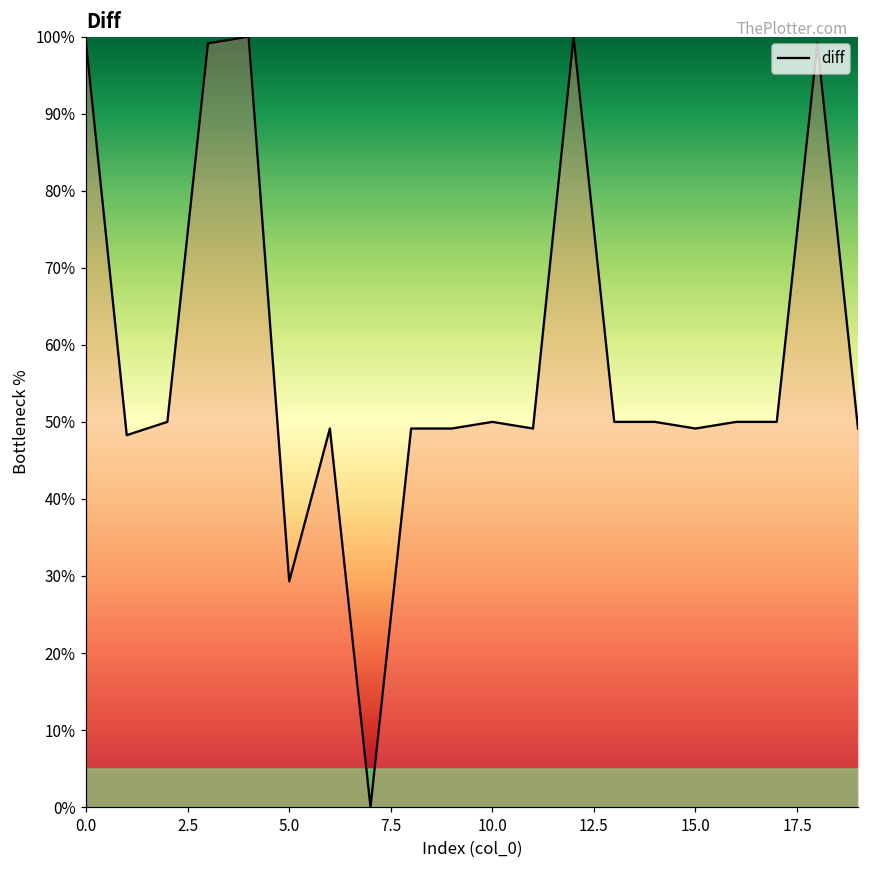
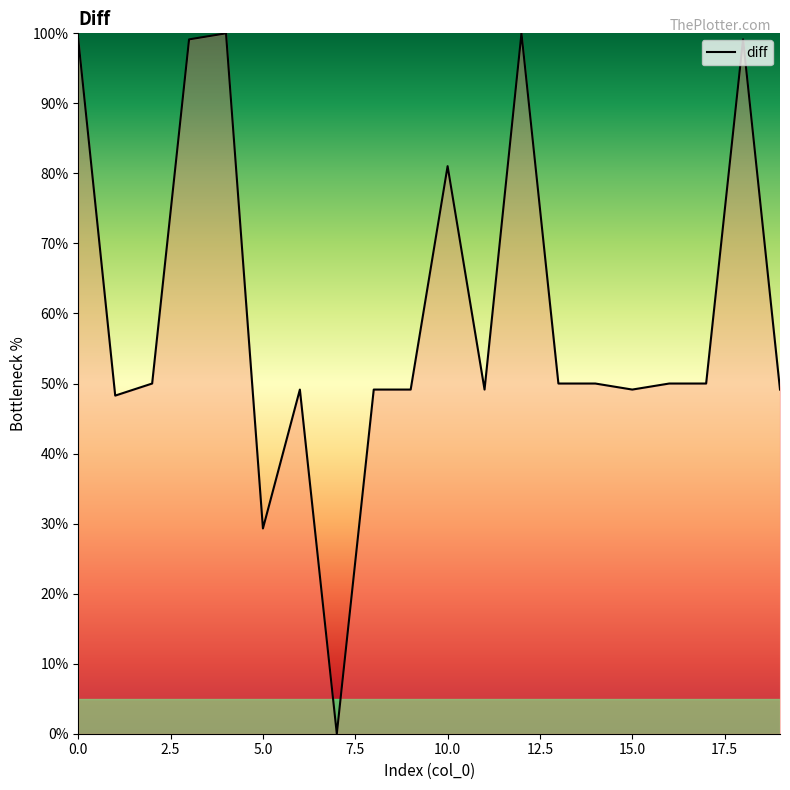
10.0: 50% -> 81%
